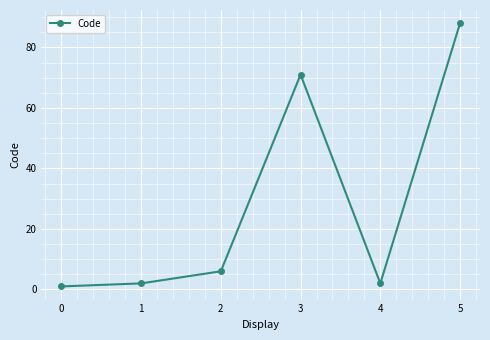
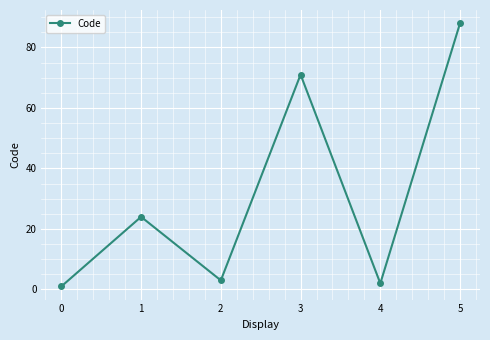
1: 2 -> 24
2: 6 -> 3
